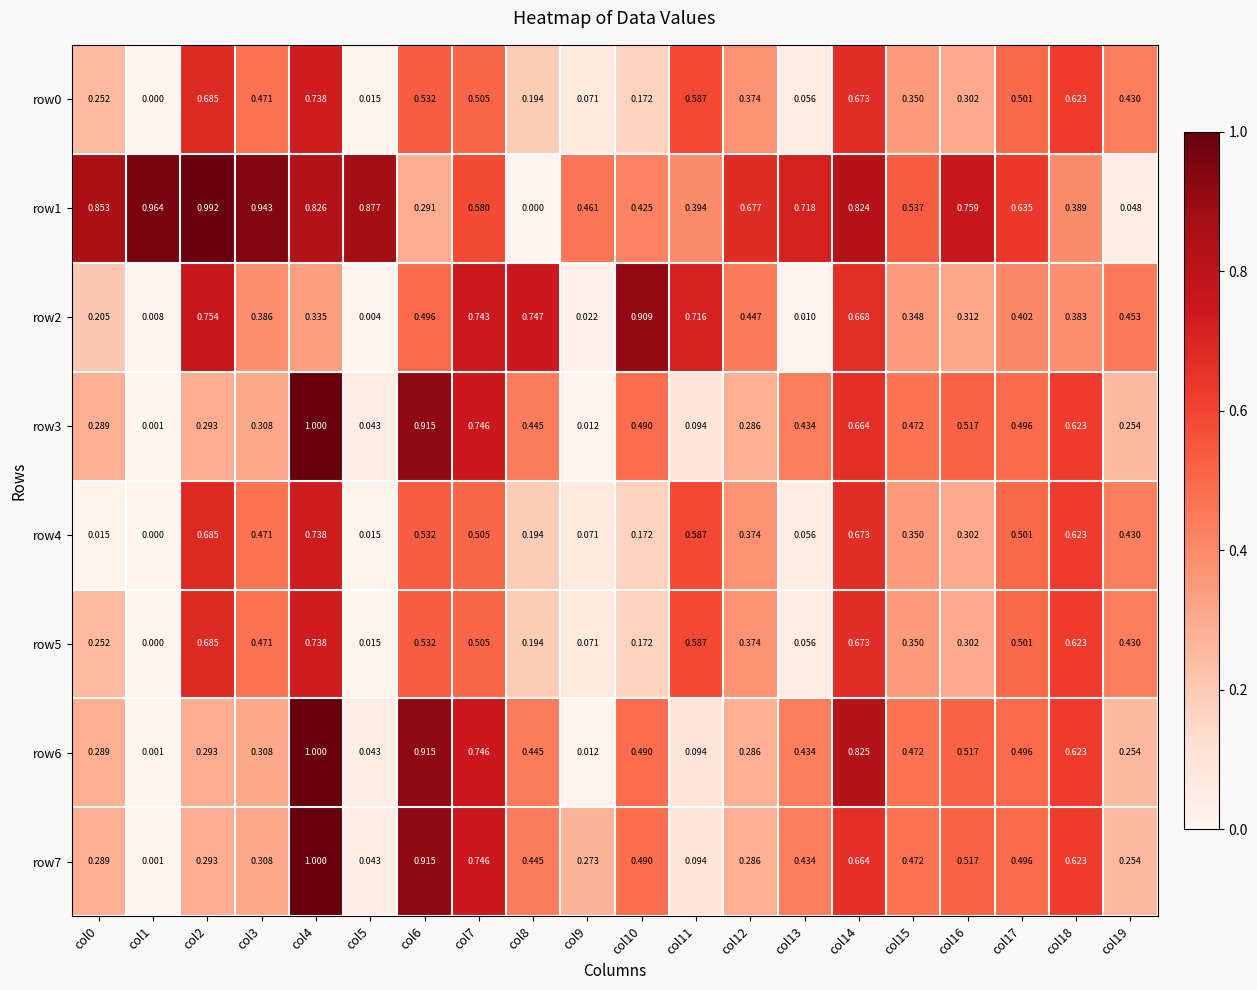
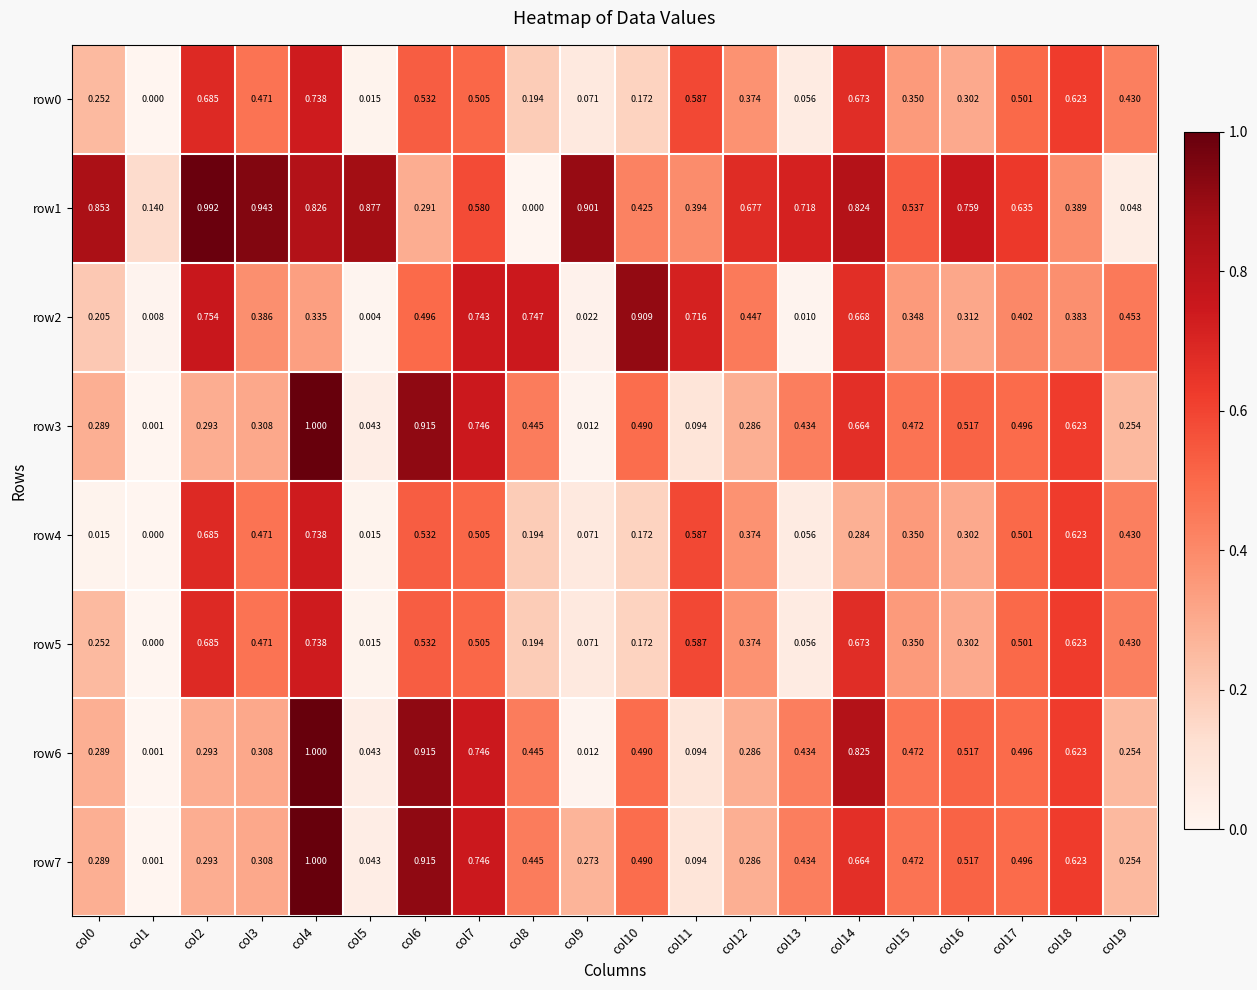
row1, col1: 0.964 -> 0.140
row1, col9: 0.461 -> 0.901
row4, col14: 0.673 -> 0.284
